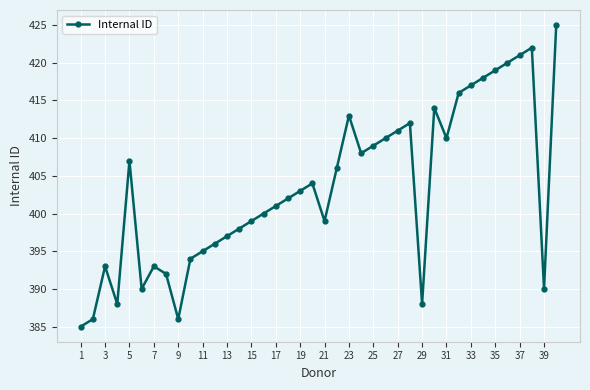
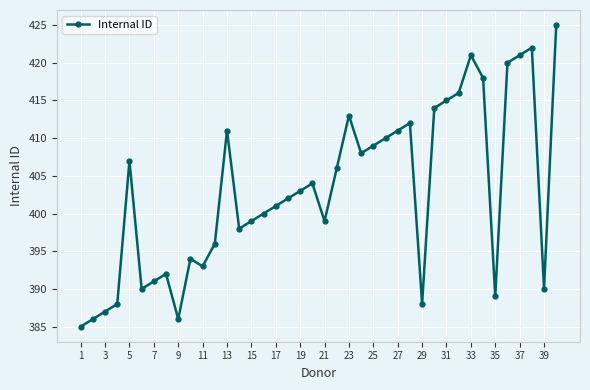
3: 393 -> 387
7: 393 -> 391
11: 395 -> 393
13: 397 -> 411
31: 410 -> 415
33: 417 -> 421
35: 419 -> 389
